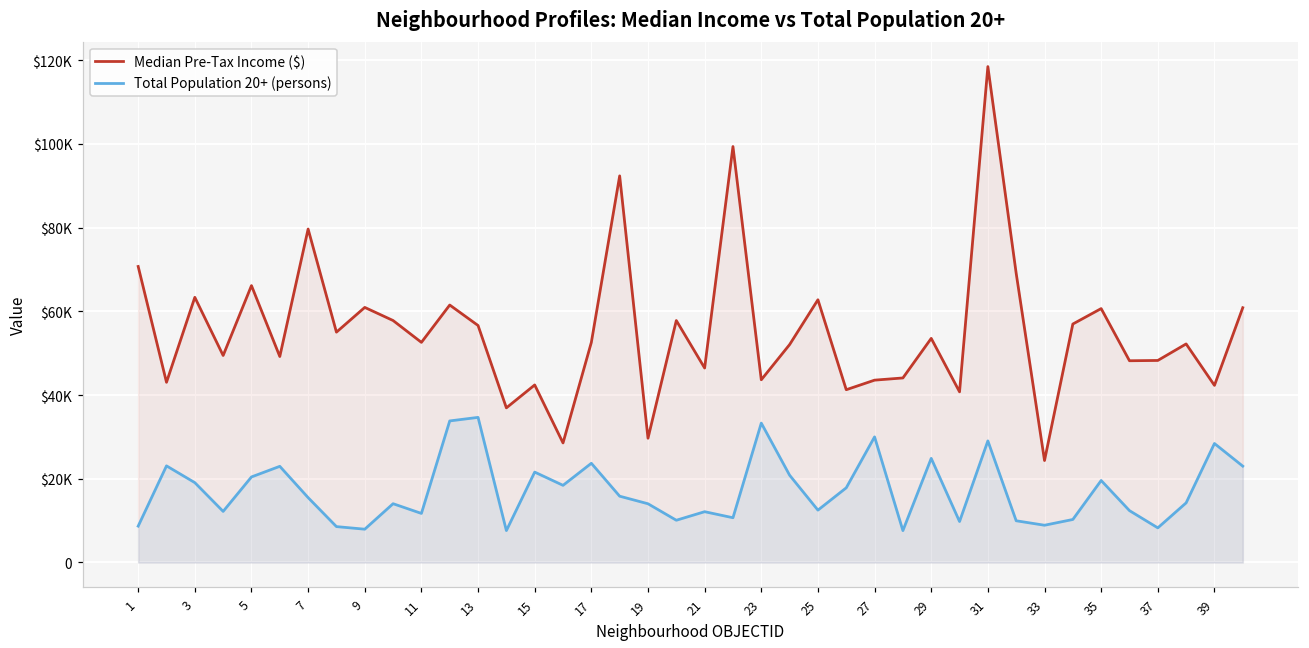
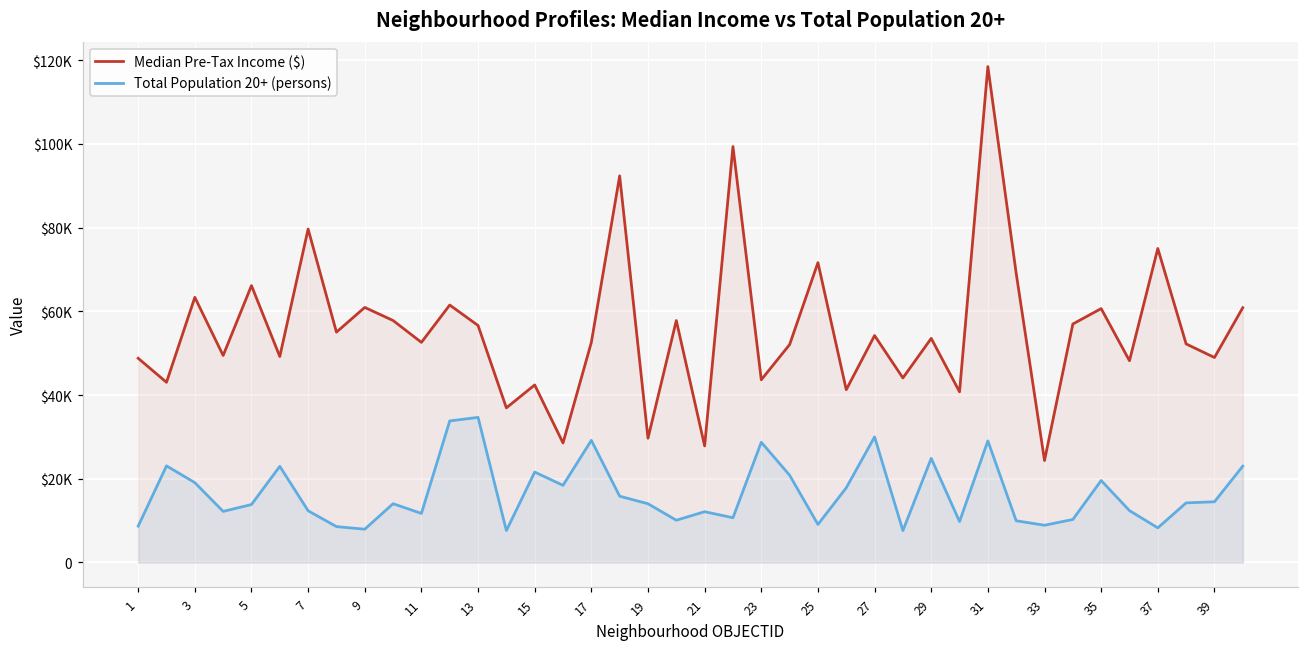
Median Pre-Tax Income ($), 1: $71000 -> $49000
Total Population 20+ (persons), 5: $20000 -> $14000
Total Population 20+ (persons), 7: $16000 -> $12000
Total Population 20+ (persons), 17: $24000 -> $29000
Median Pre-Tax Income ($), 21: $46000 -> $28000
Total Population 20+ (persons), 23: $33000 -> $29000
Median Pre-Tax Income ($), 25: $63000 -> $72000
Total Population 20+ (persons), 25: $13000 -> $9000
Median Pre-Tax Income ($), 27: $44000 -> $54000
Median Pre-Tax Income ($), 37: $48000 -> $75000
Median Pre-Tax Income ($), 39: $42000 -> $49000
Total Population 20+ (persons), 39: $28000 -> $15000
